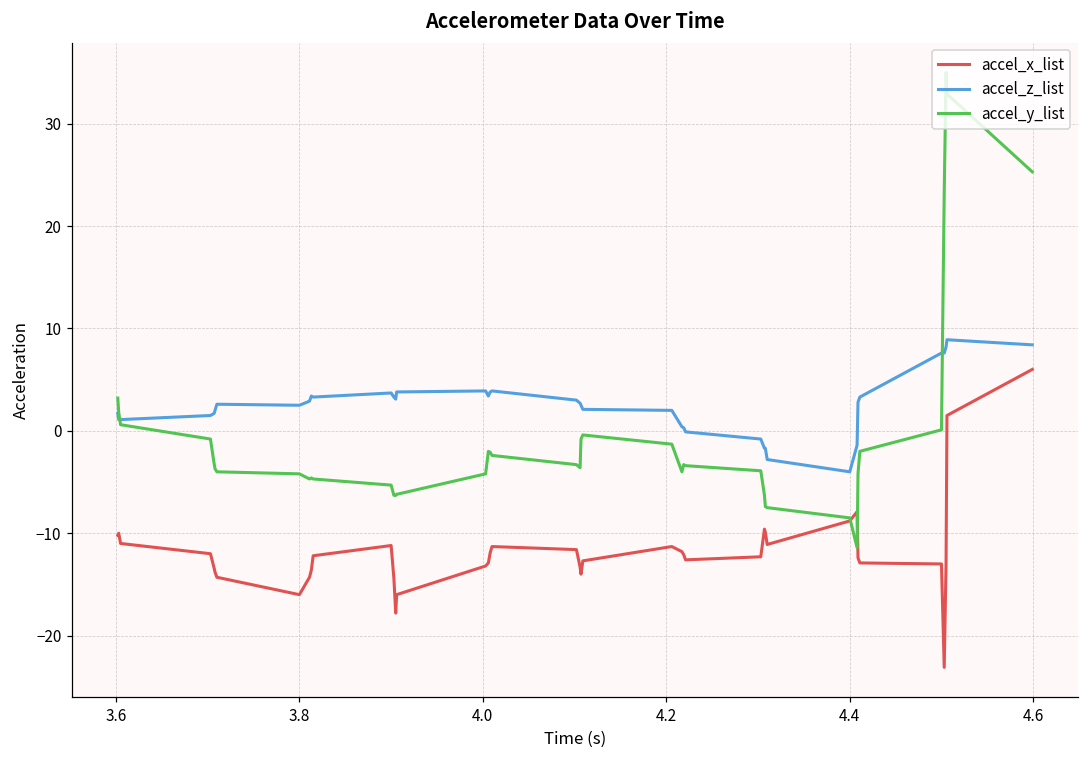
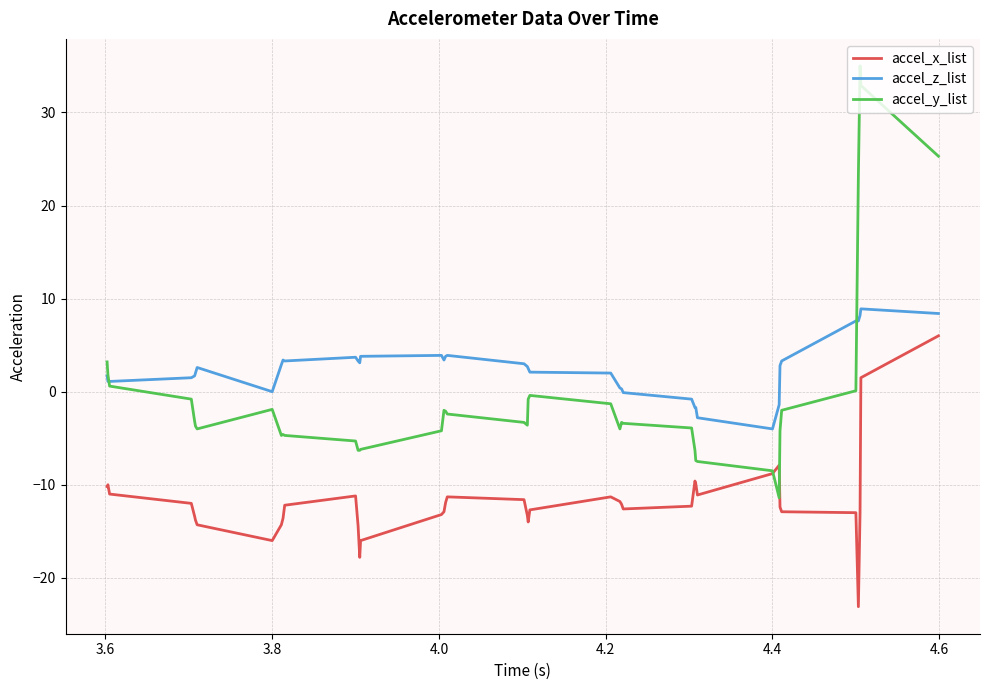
accel_z_list, 3.8: 3 -> 0
accel_y_list, 3.8: -4 -> -2
